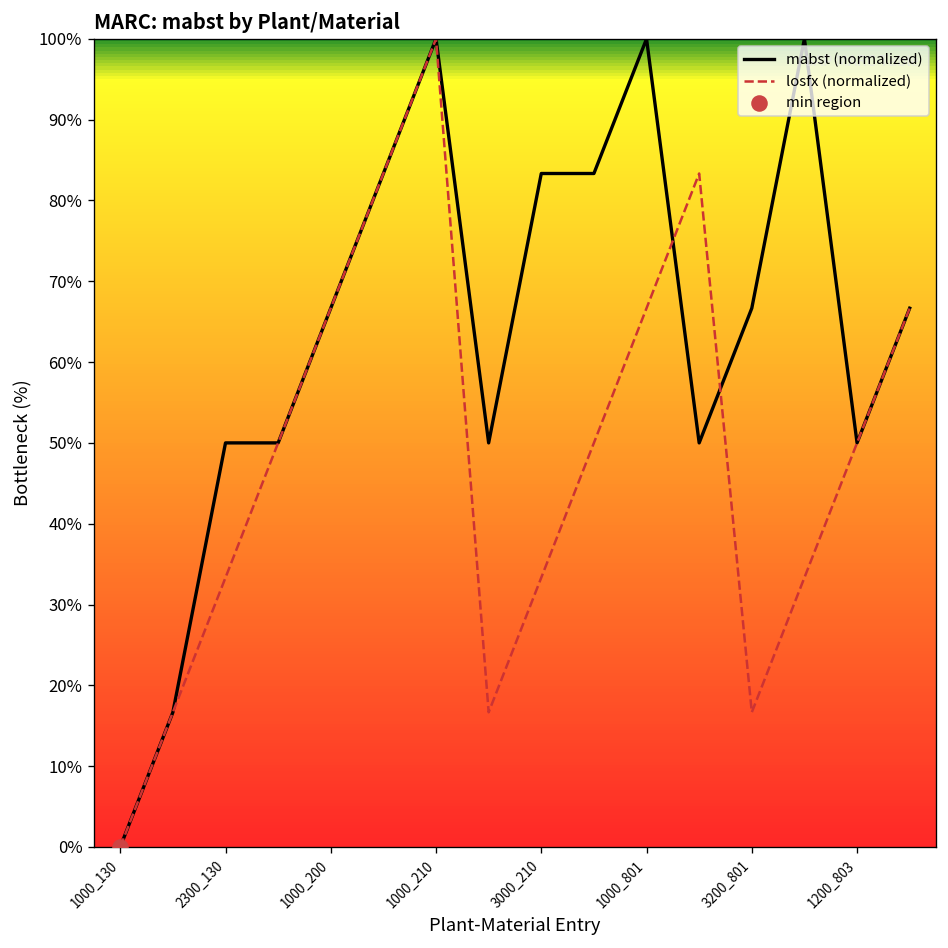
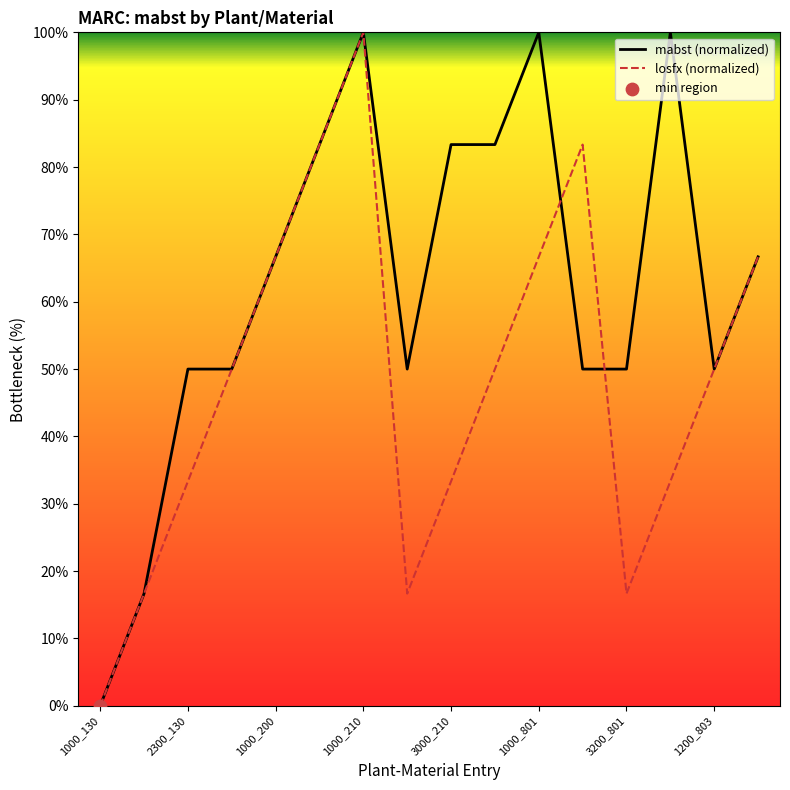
mabst (normalized), 3200_801: 67% -> 50%
